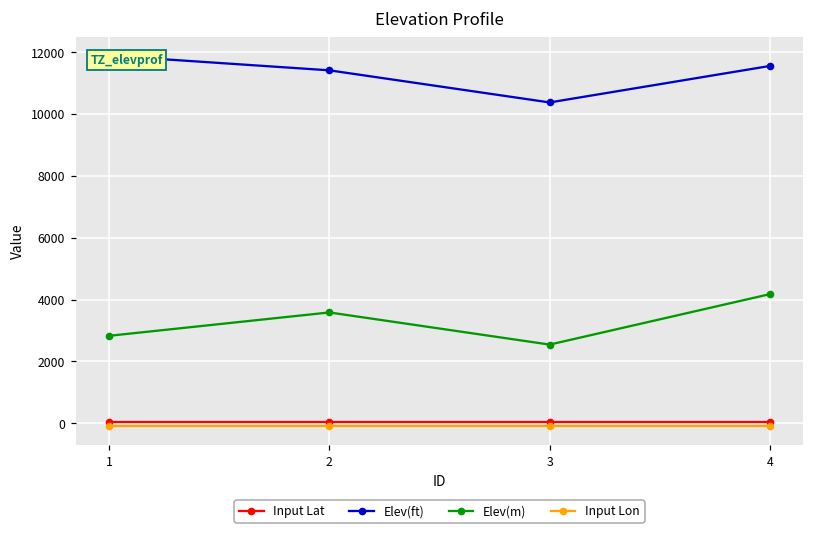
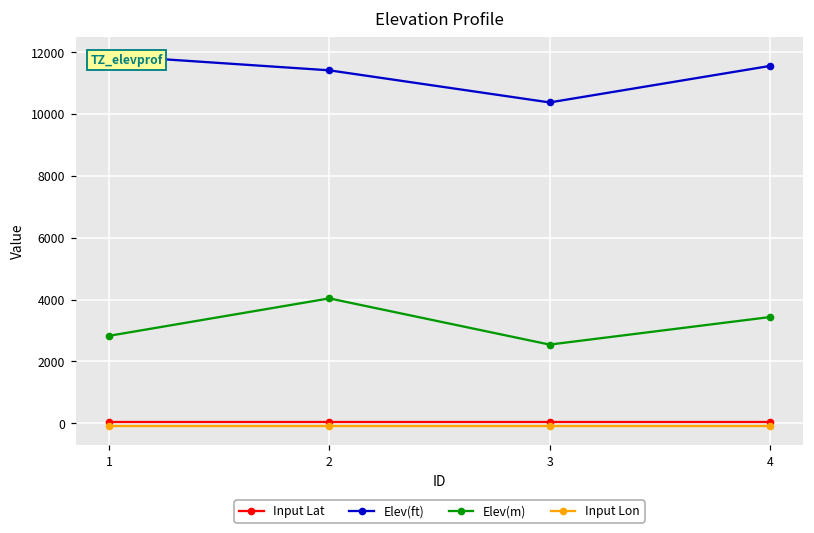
Elev(m), 2: 3600 -> 4000
Elev(m), 4: 4200 -> 3400
